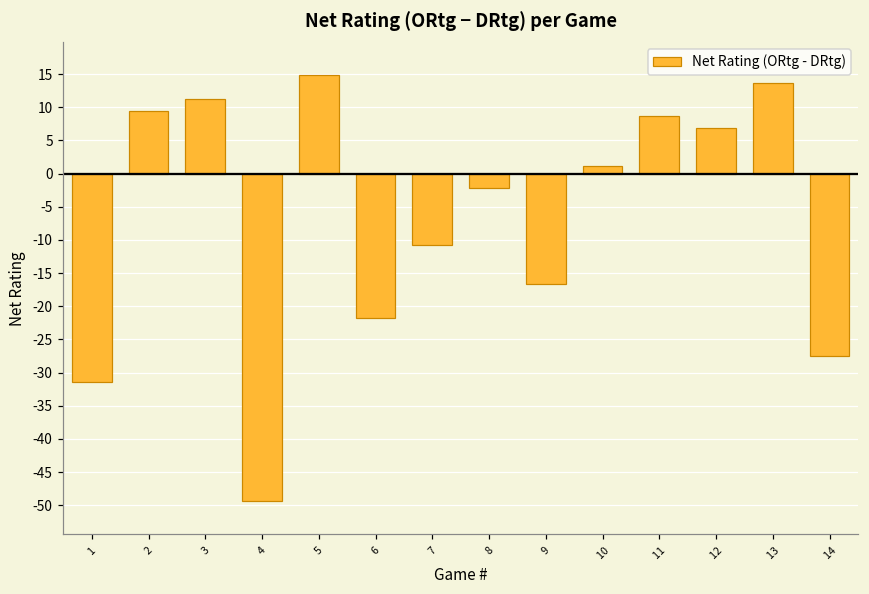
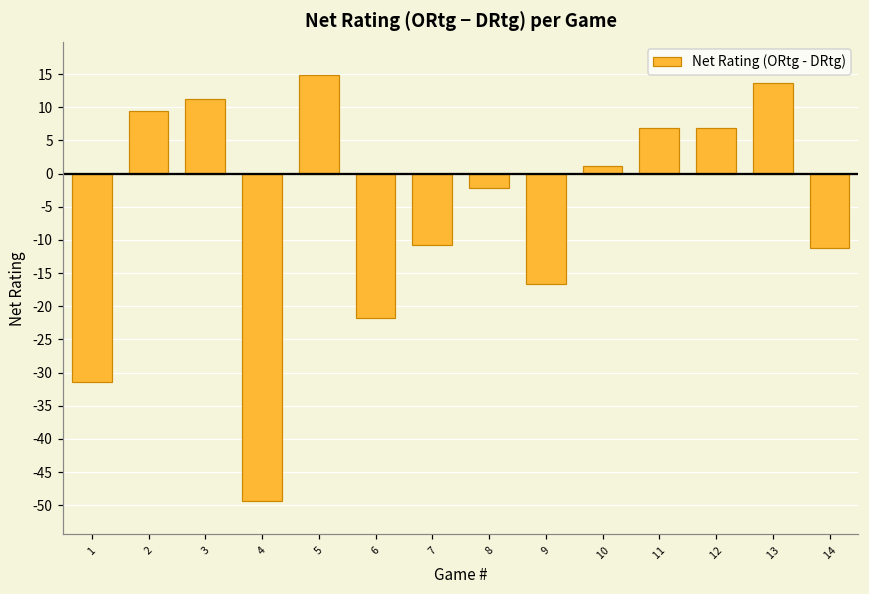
11: 9 -> 7
14: -28 -> -11
